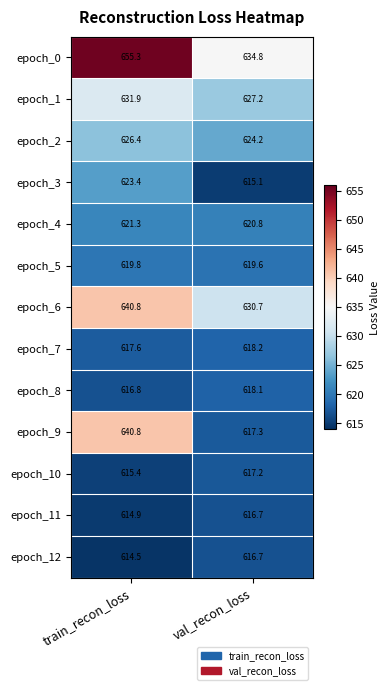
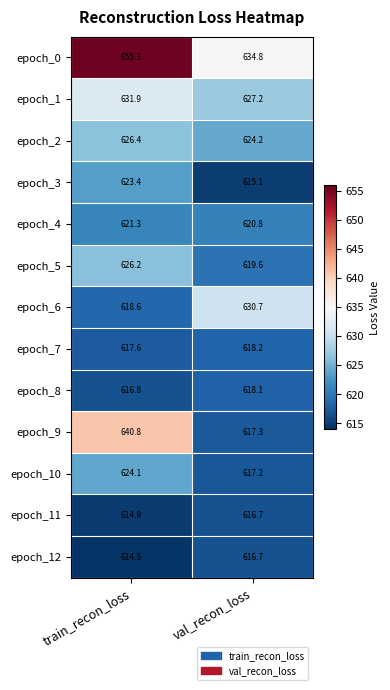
epoch_5, train_recon_loss: 619.8 -> 626.2
epoch_6, train_recon_loss: 640.8 -> 618.6
epoch_10, train_recon_loss: 615.4 -> 624.1
